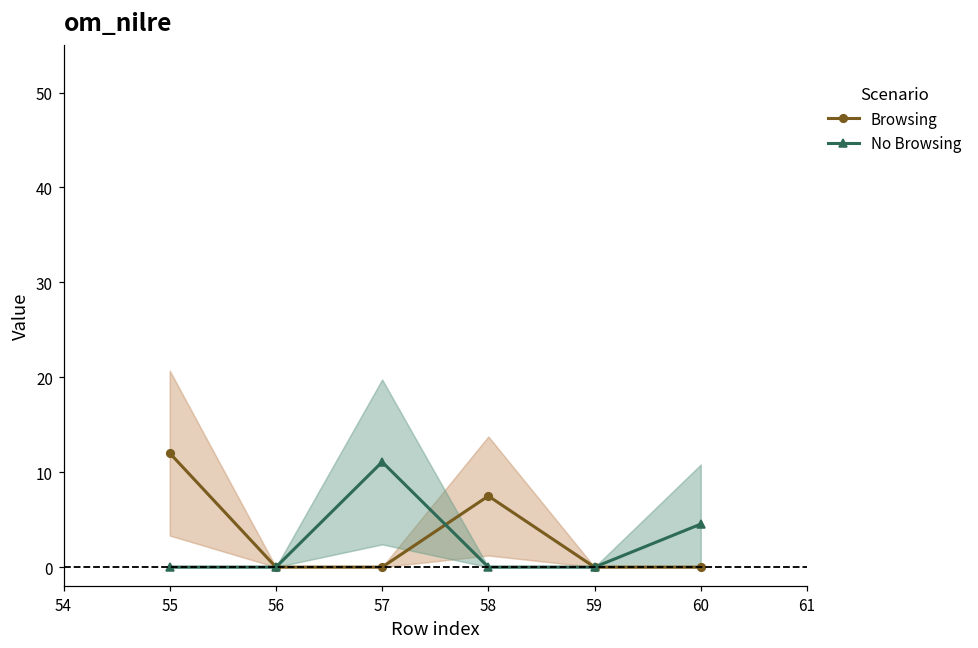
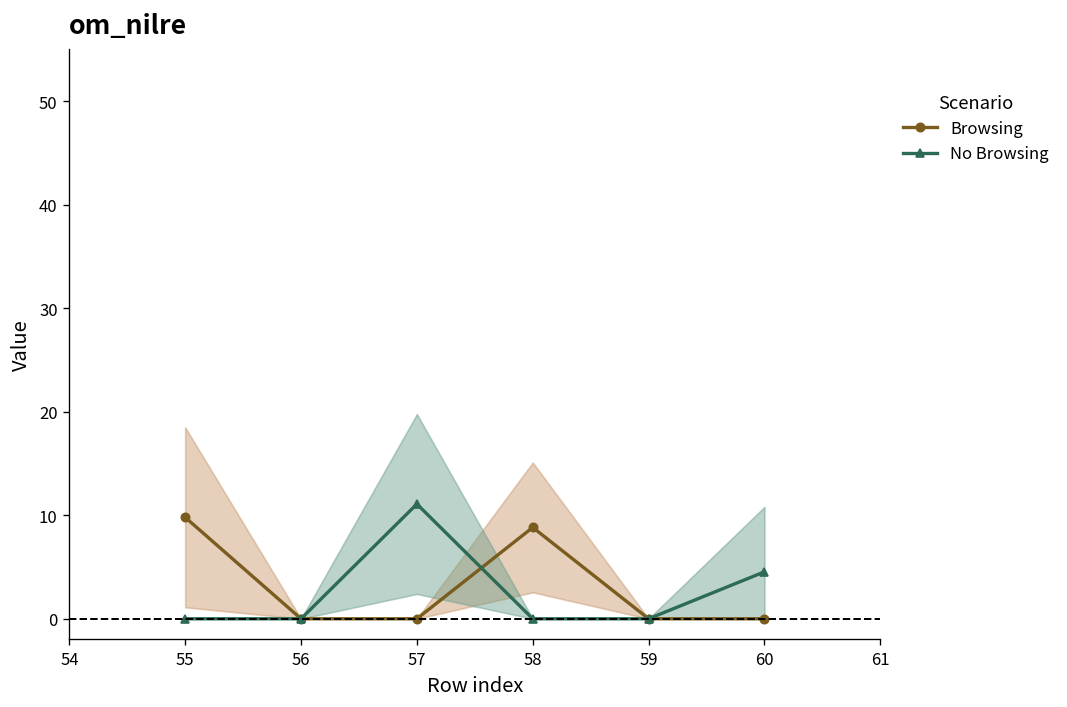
Browsing, 55: 12 -> 10
Browsing, 58: 7 -> 9
